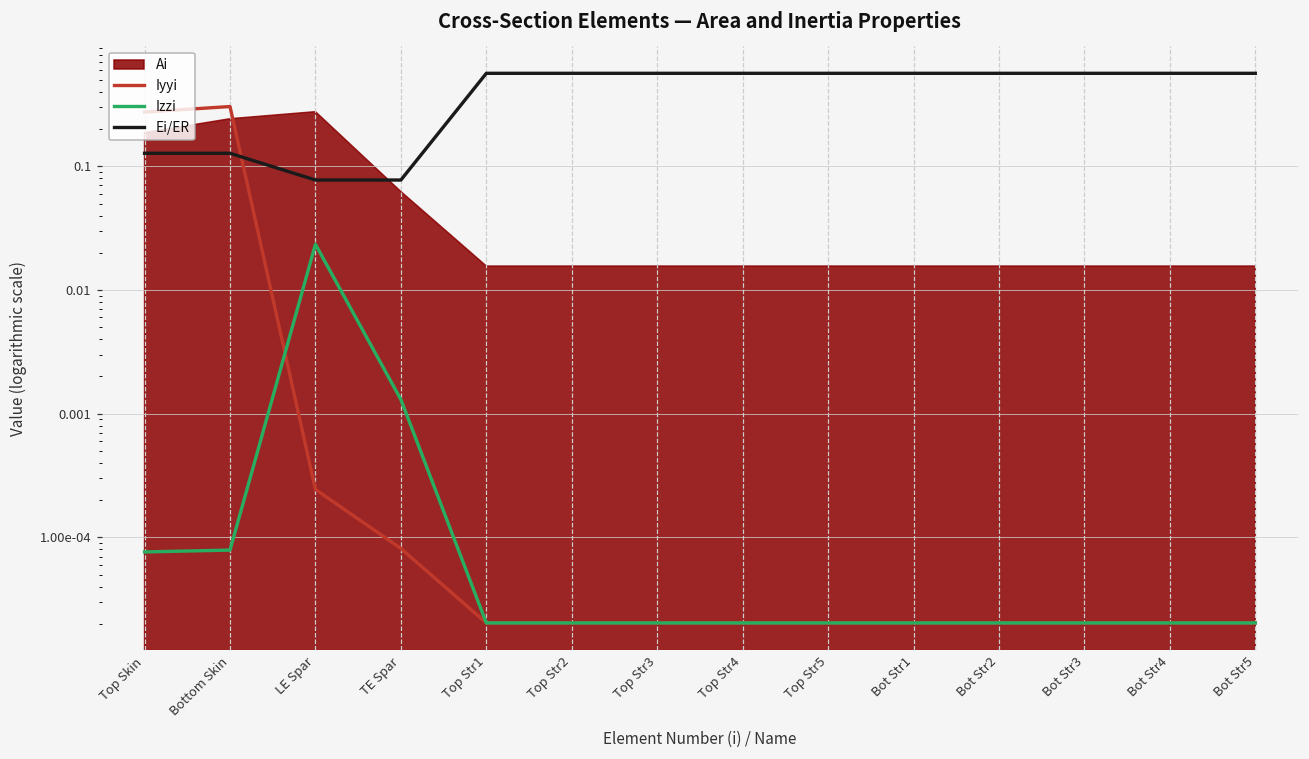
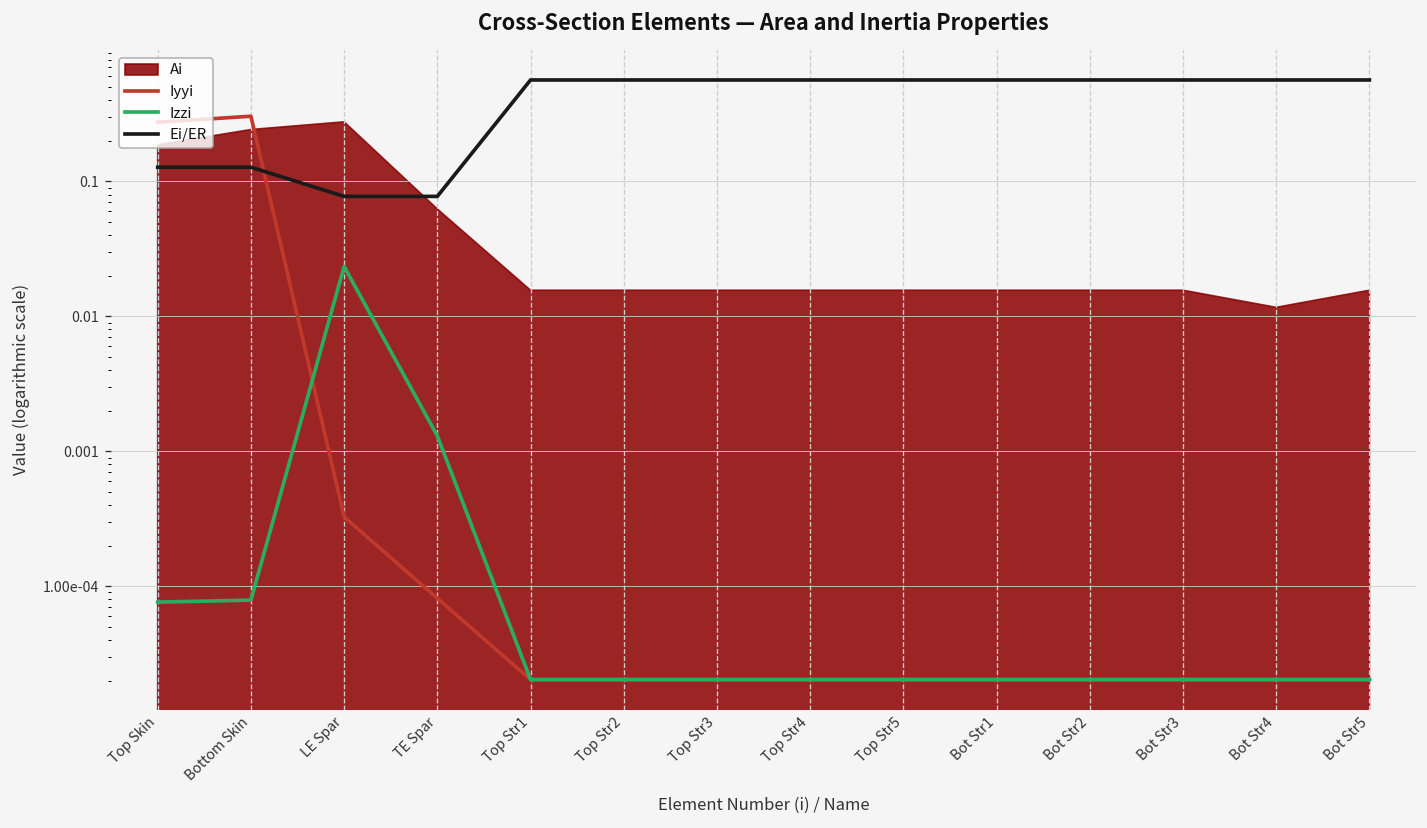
Iyyi, LE Spar: 0.00024 -> 0.00033
Ai, Bot Str4: 0.016 -> 0.012
